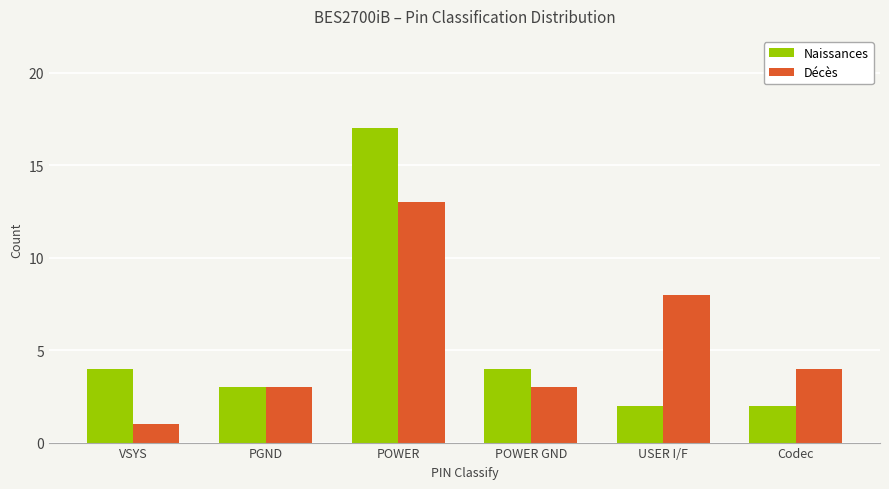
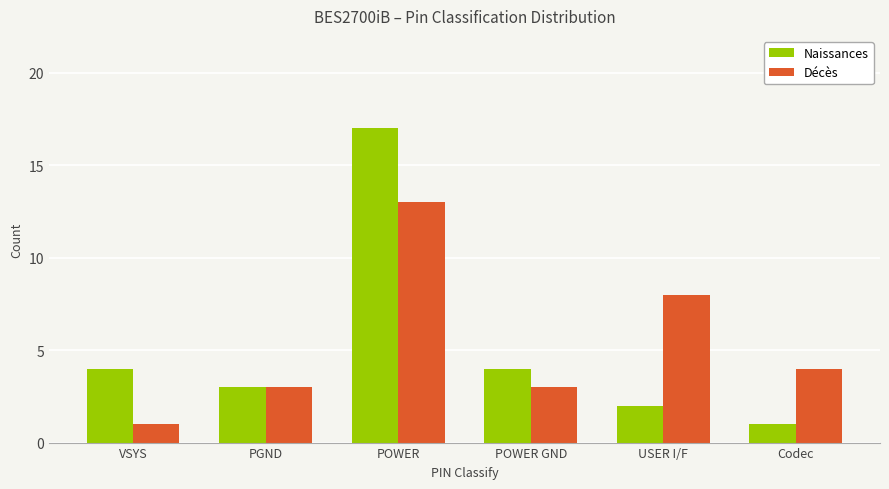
Naissances, Codec: 2 -> 1
